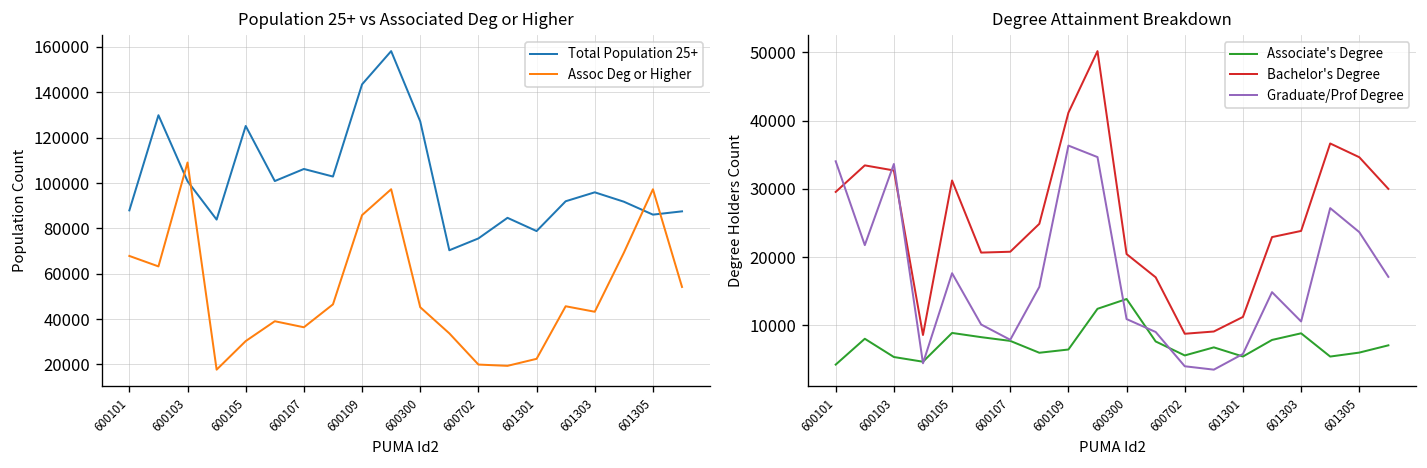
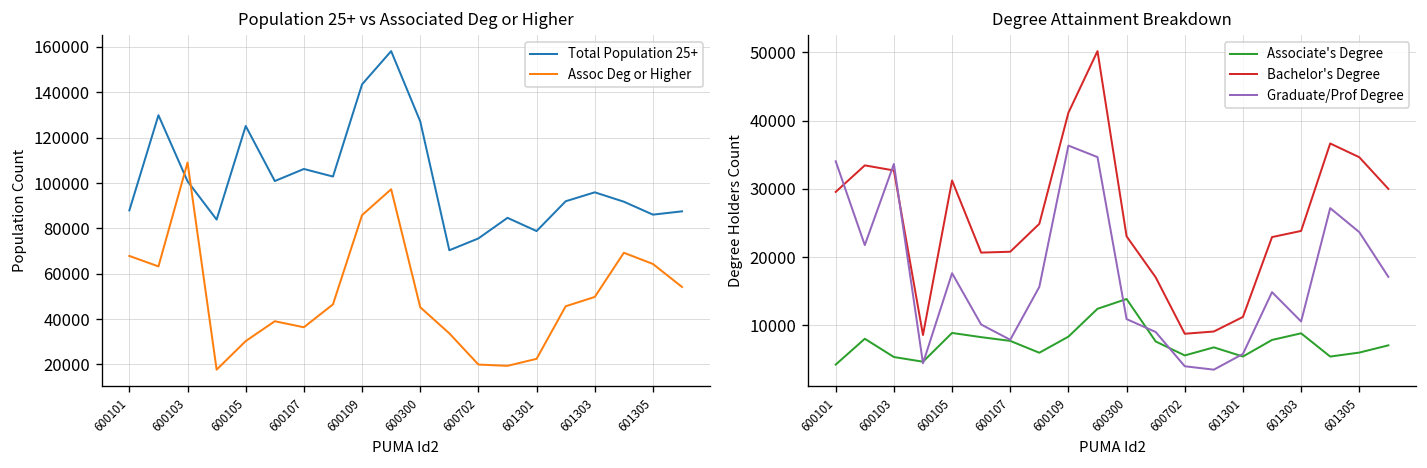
Population 25+ vs Associated Deg or Higher, Assoc Deg or Higher, 601303: 43000 -> 50000
Population 25+ vs Associated Deg or Higher, Assoc Deg or Higher, 601305: 97000 -> 64000
Degree Attainment Breakdown, Associate's Degree, 600109: 6000 -> 8000
Degree Attainment Breakdown, Bachelor's Degree, 600300: 20000 -> 23000
